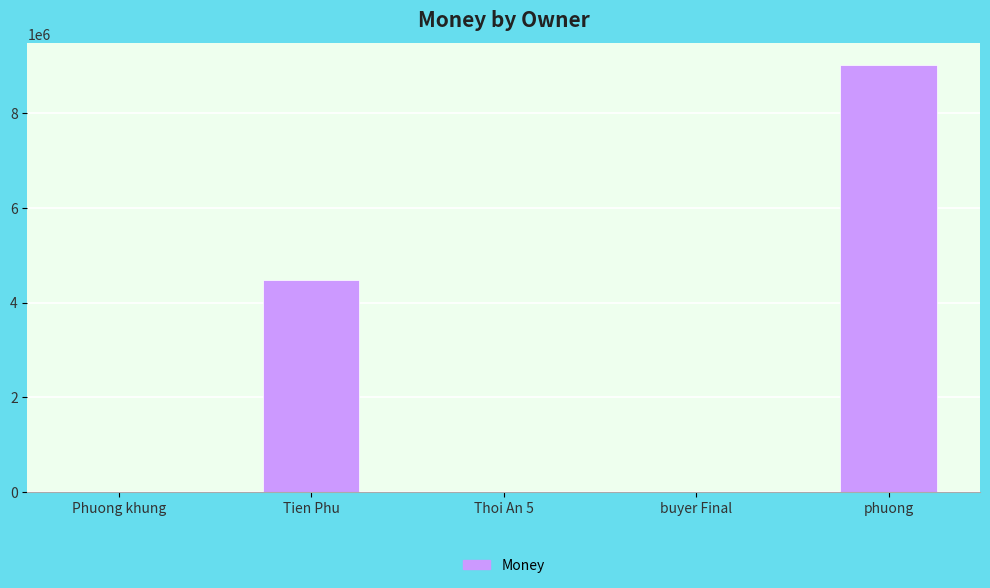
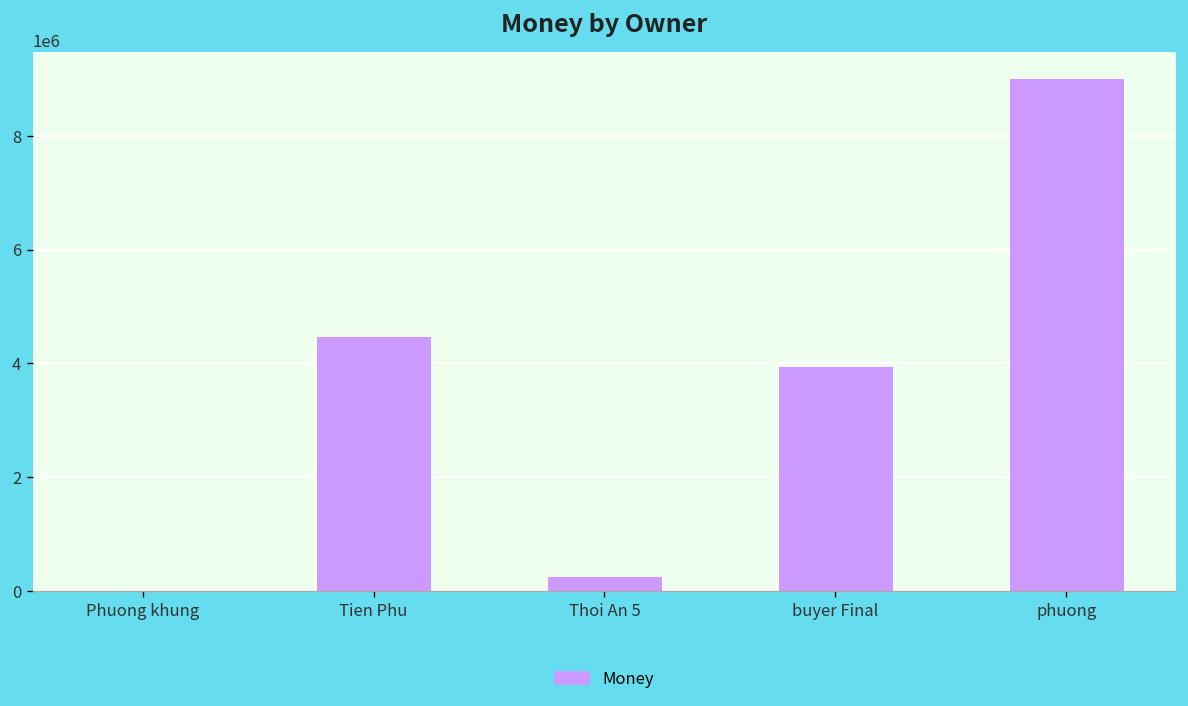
Thoi An 5: 0 -> 300000
buyer Final: 0 -> 3900000
